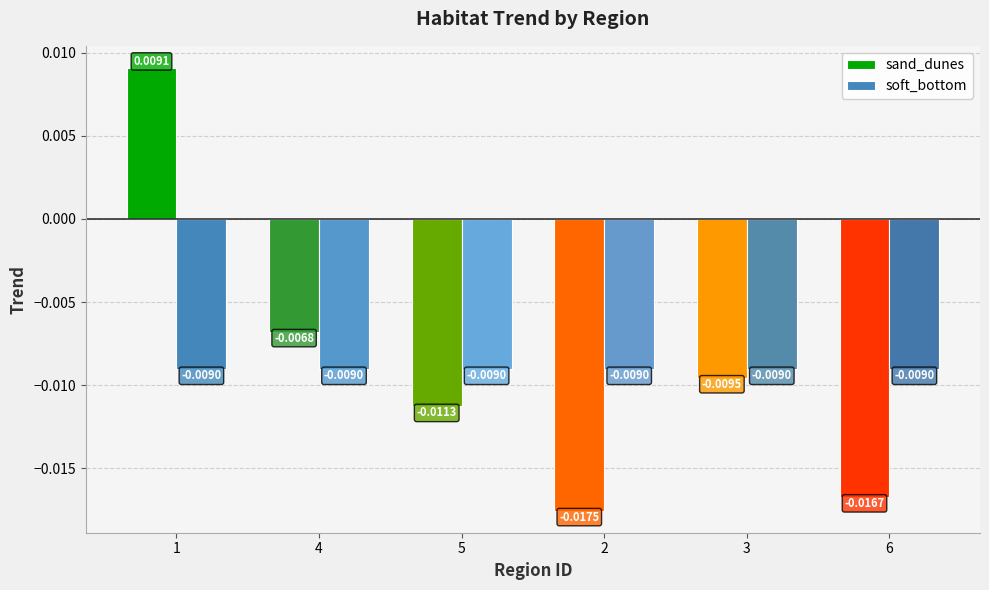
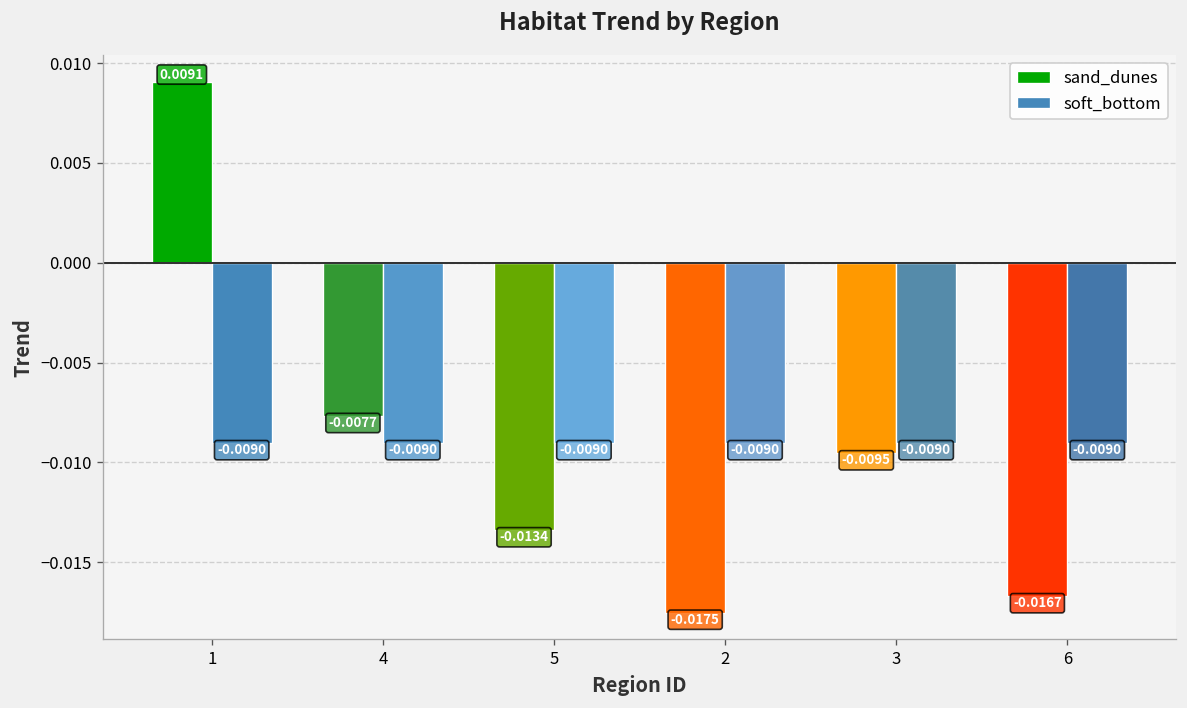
sand_dunes, 4: -0.0068 -> -0.0077
sand_dunes, 5: -0.0113 -> -0.0134
